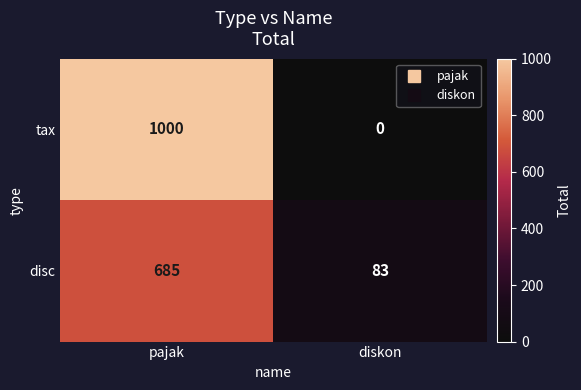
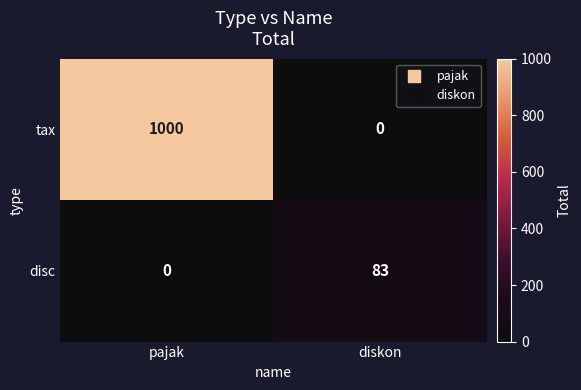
disc, pajak: 685 -> 0
